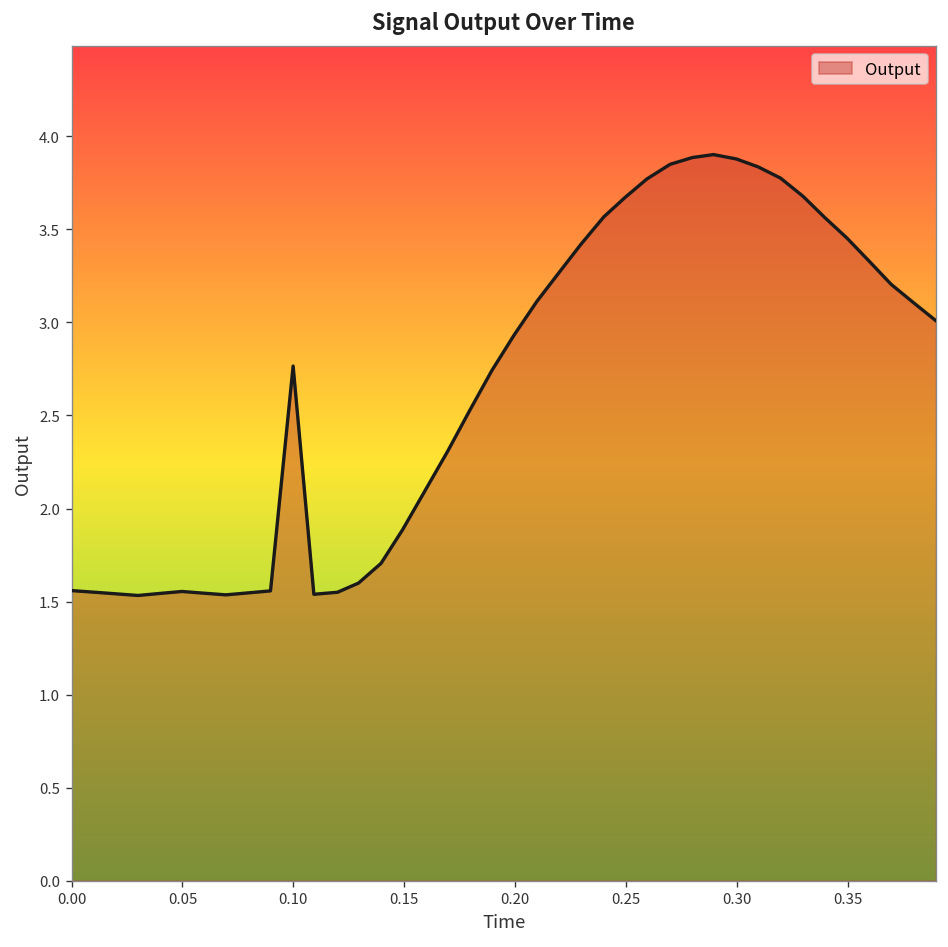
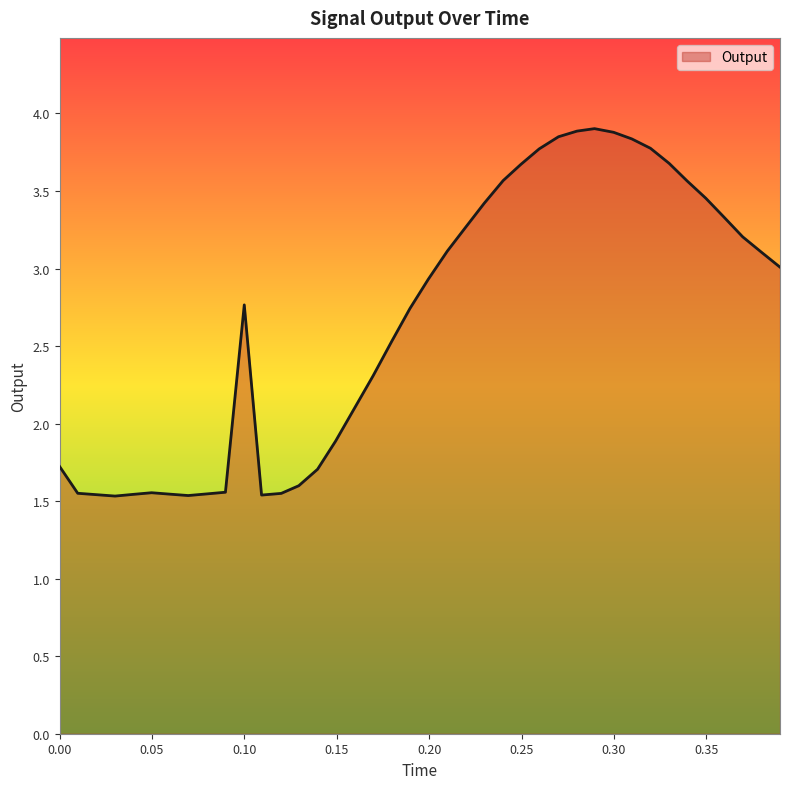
0.00: 1.56 -> 1.72
